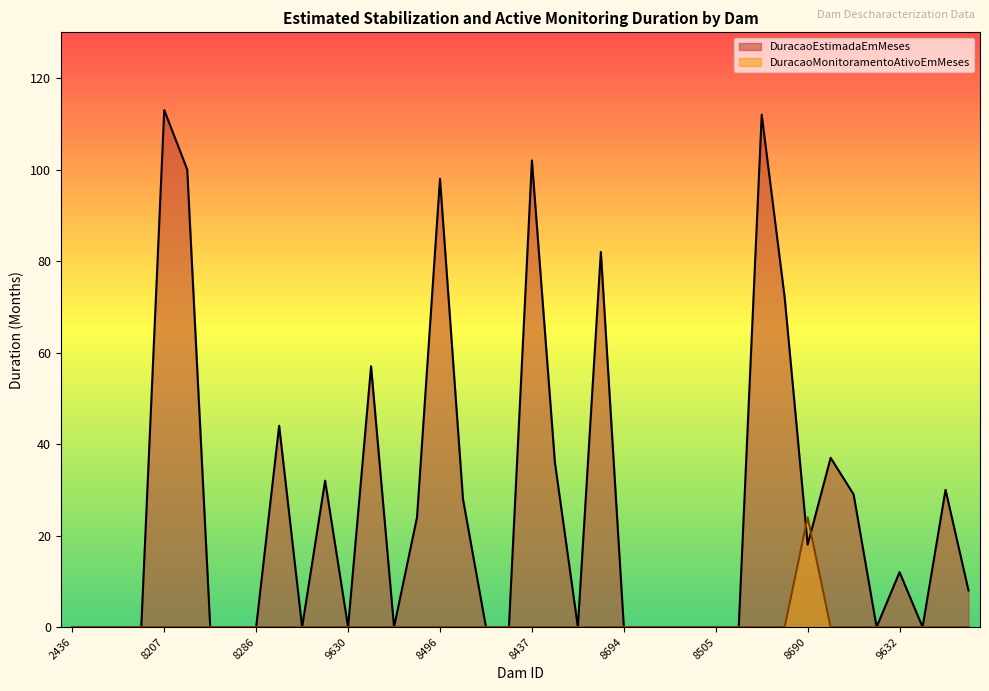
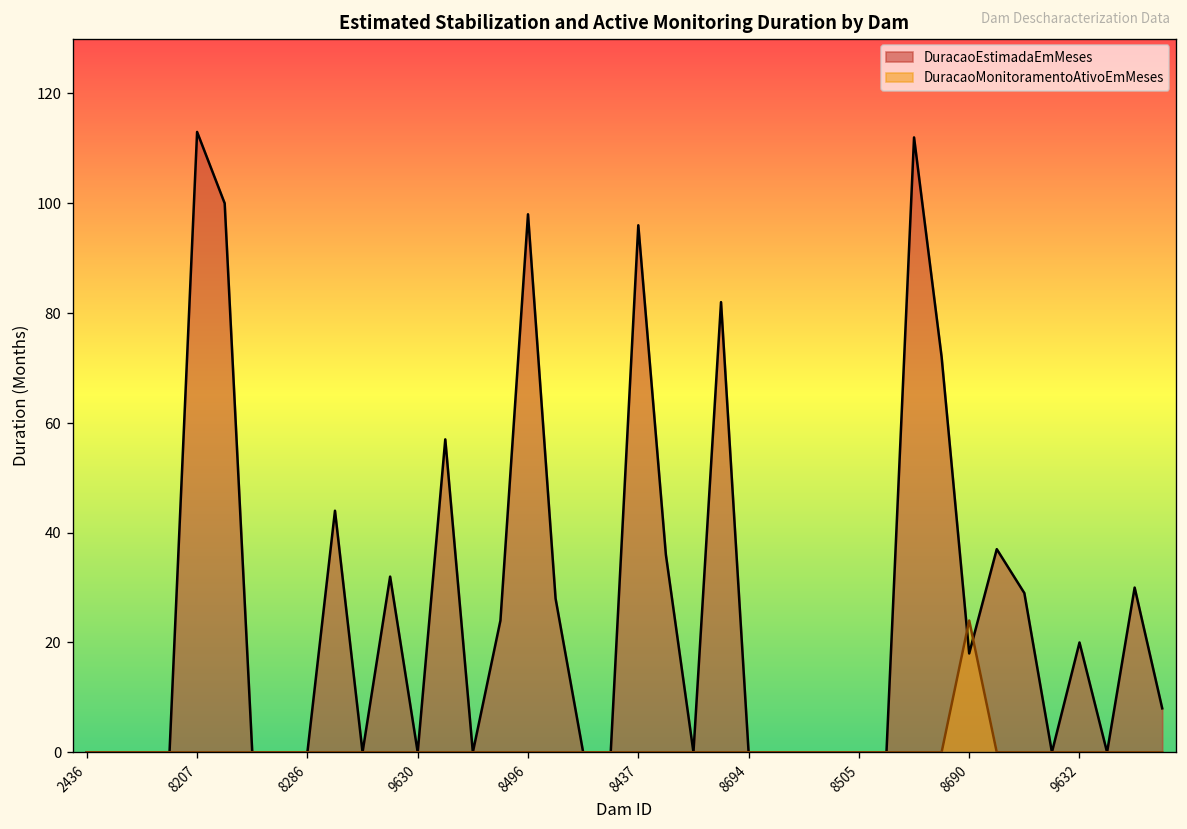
DuracaoEstimadaEmMeses, 8437: 102 -> 96
DuracaoEstimadaEmMeses, 9632: 12 -> 20
